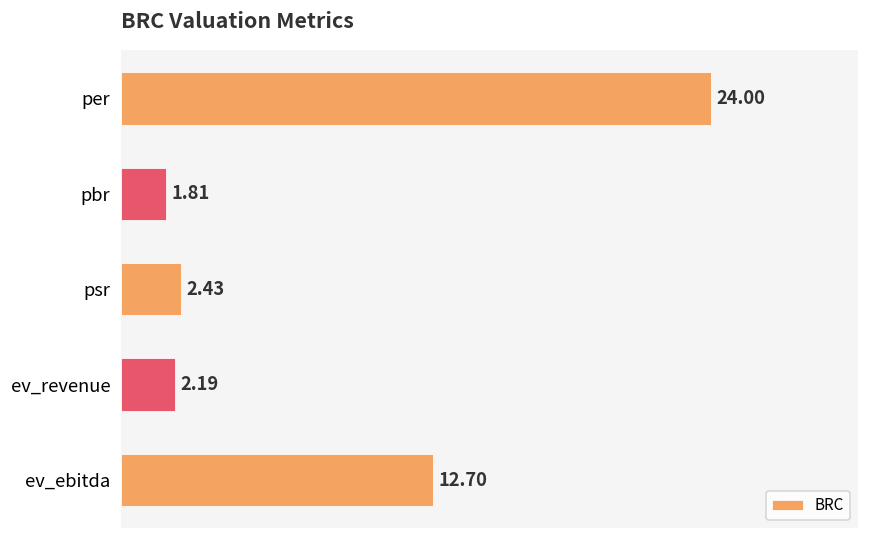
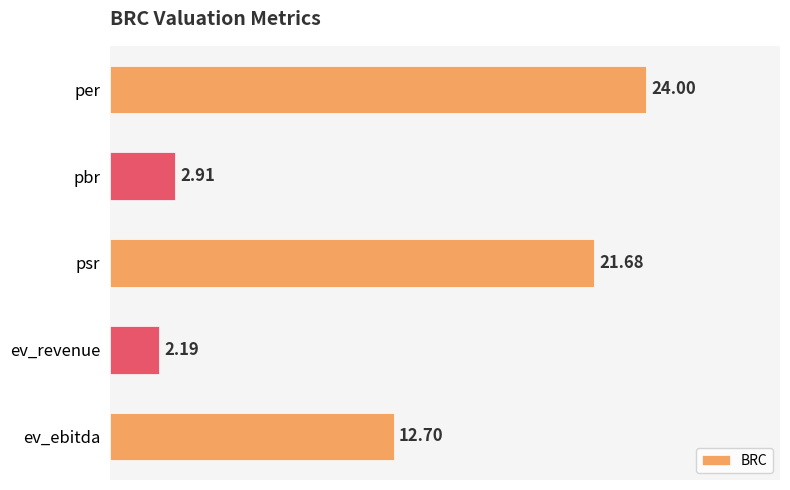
pbr: 1.81 -> 2.91
psr: 2.43 -> 21.68
